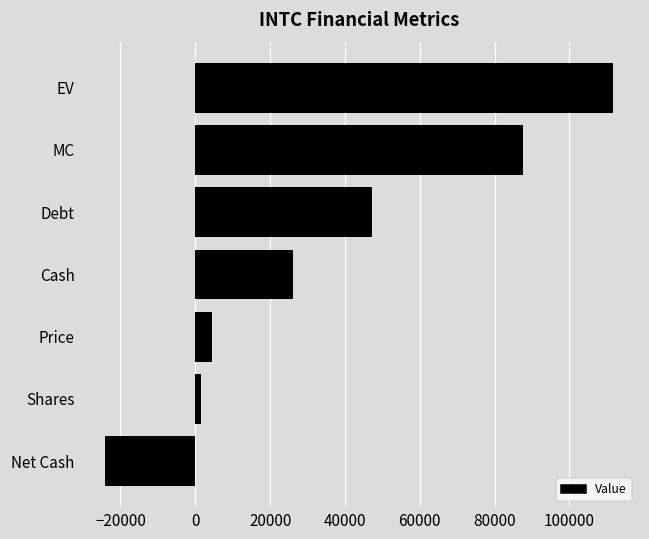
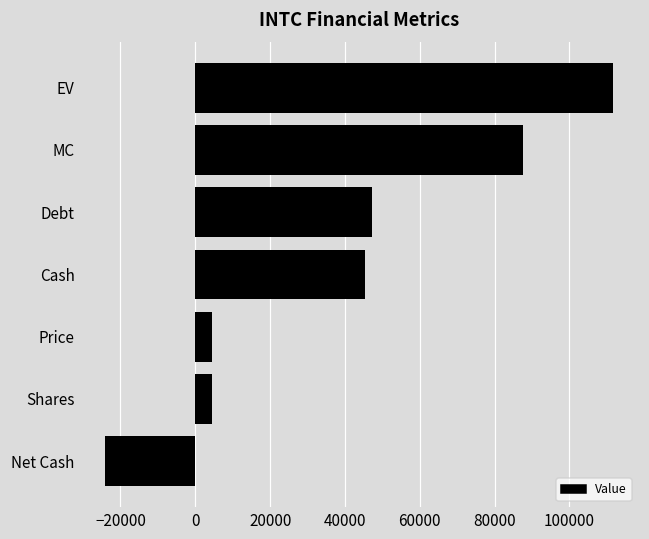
Cash: 26000 -> 45000
Shares: 2000 -> 4000
